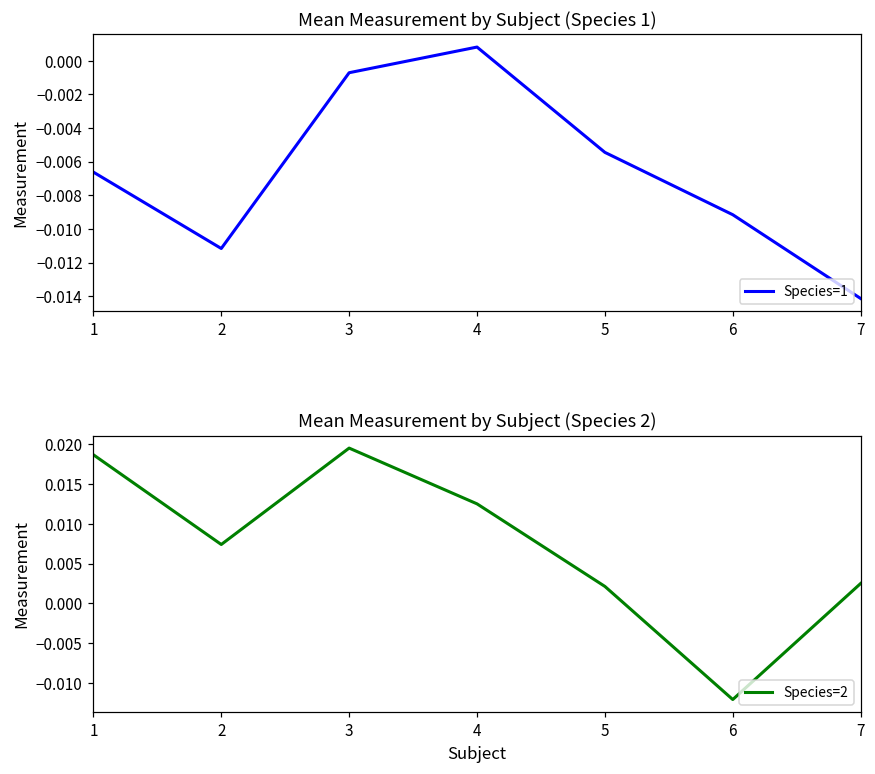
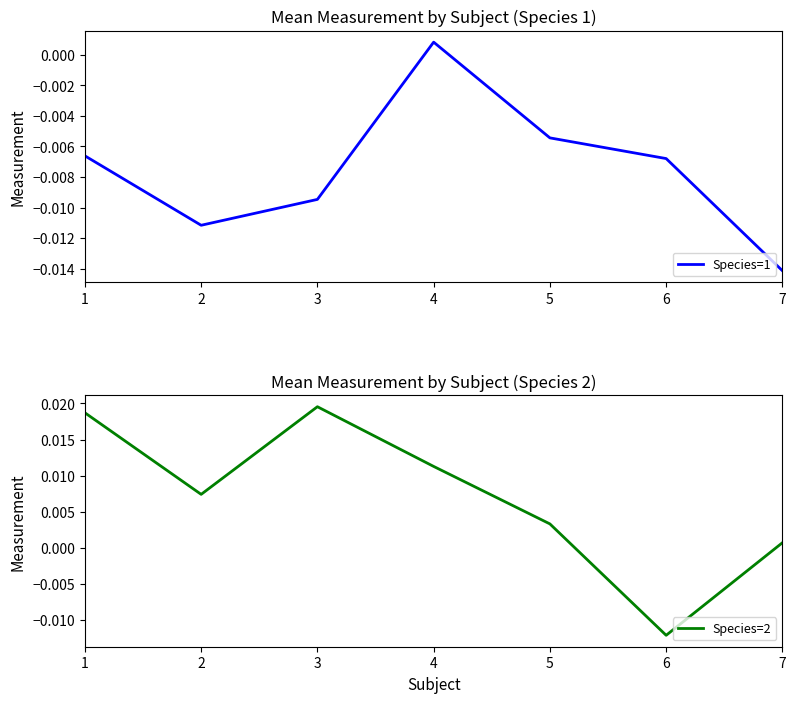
Mean Measurement by Subject (Species 1), 3: -0.0007 -> -0.0095
Mean Measurement by Subject (Species 1), 6: -0.0092 -> -0.0068
Mean Measurement by Subject (Species 2), 4: 0.013 -> 0.011
Mean Measurement by Subject (Species 2), 5: 0.002 -> 0.003
Mean Measurement by Subject (Species 2), 7: 0.003 -> 0.001
